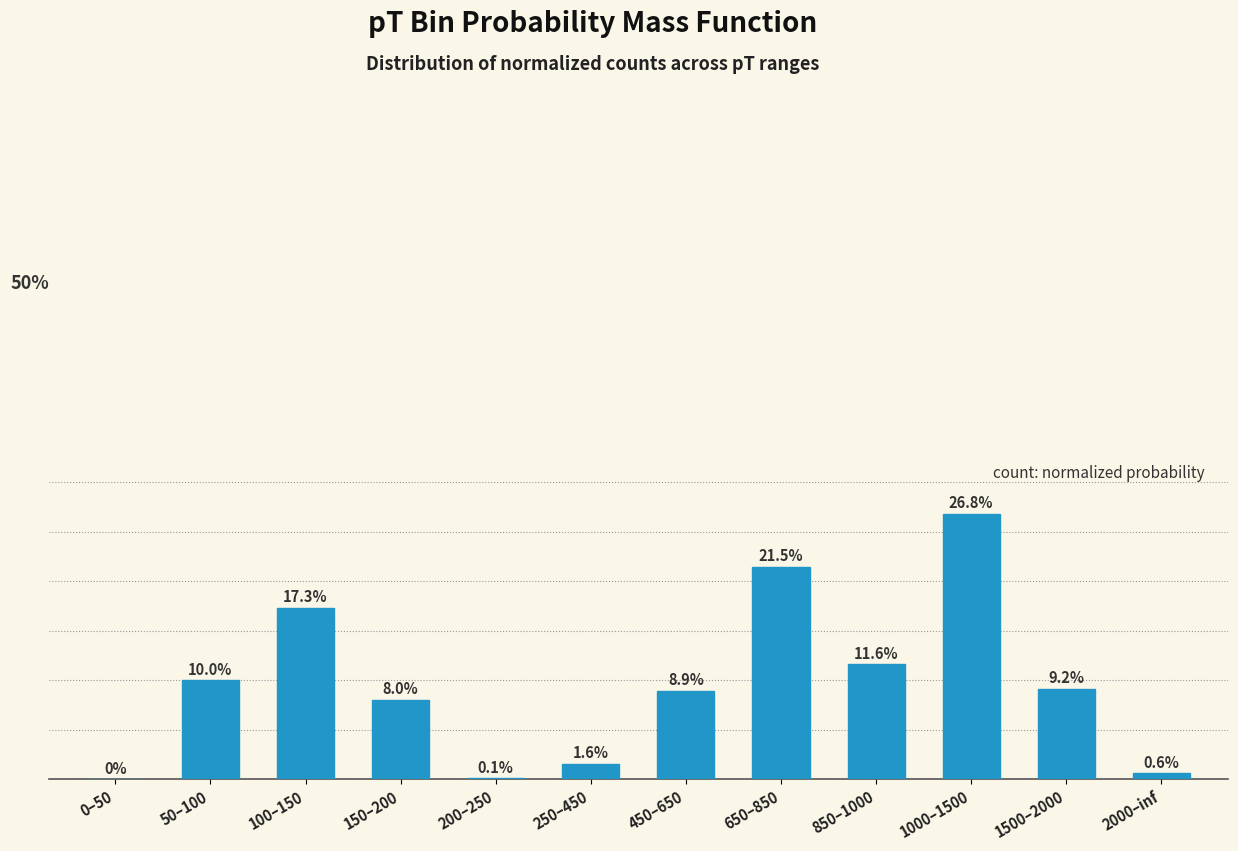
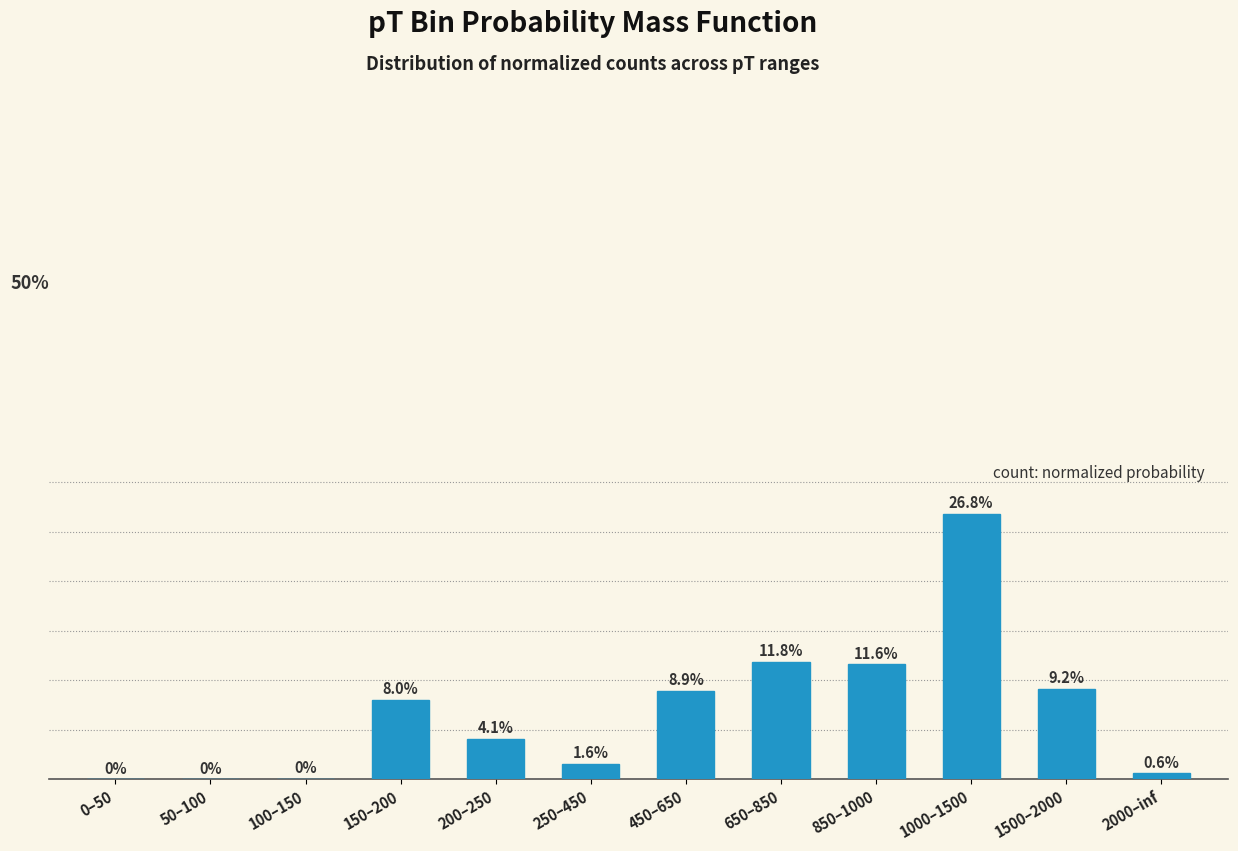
50–100: 10.0% -> 0%
100–150: 17.3% -> 0%
200–250: 0.1% -> 4.1%
650–850: 21.5% -> 11.8%
